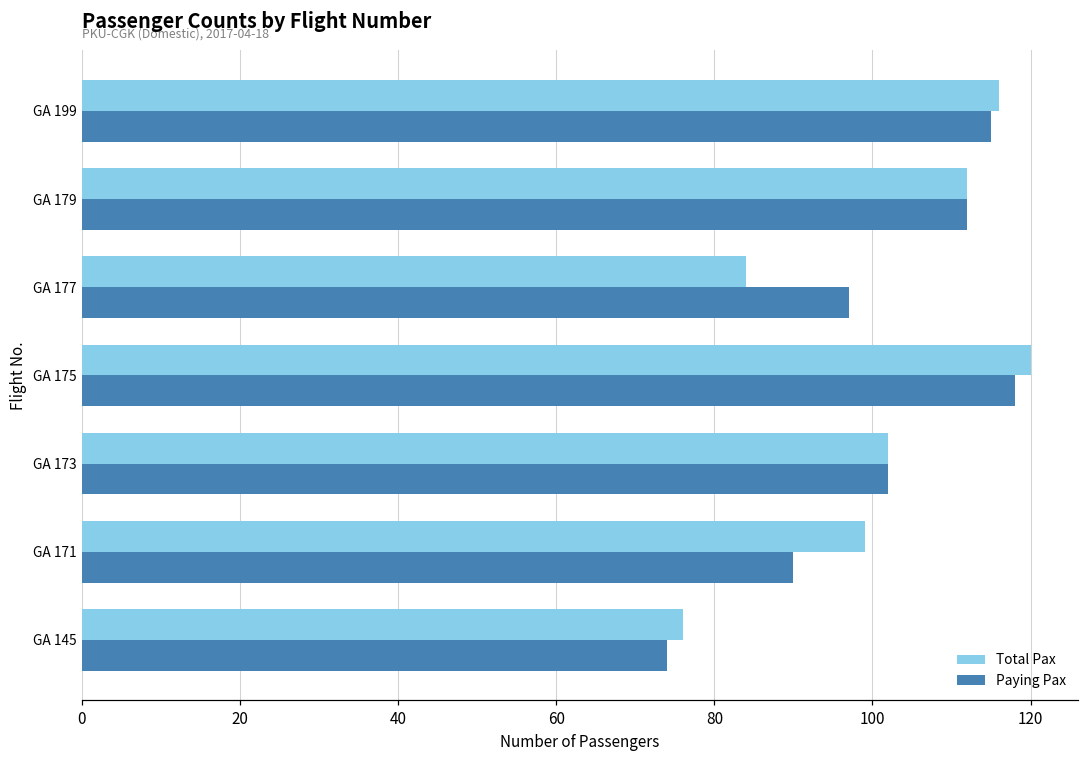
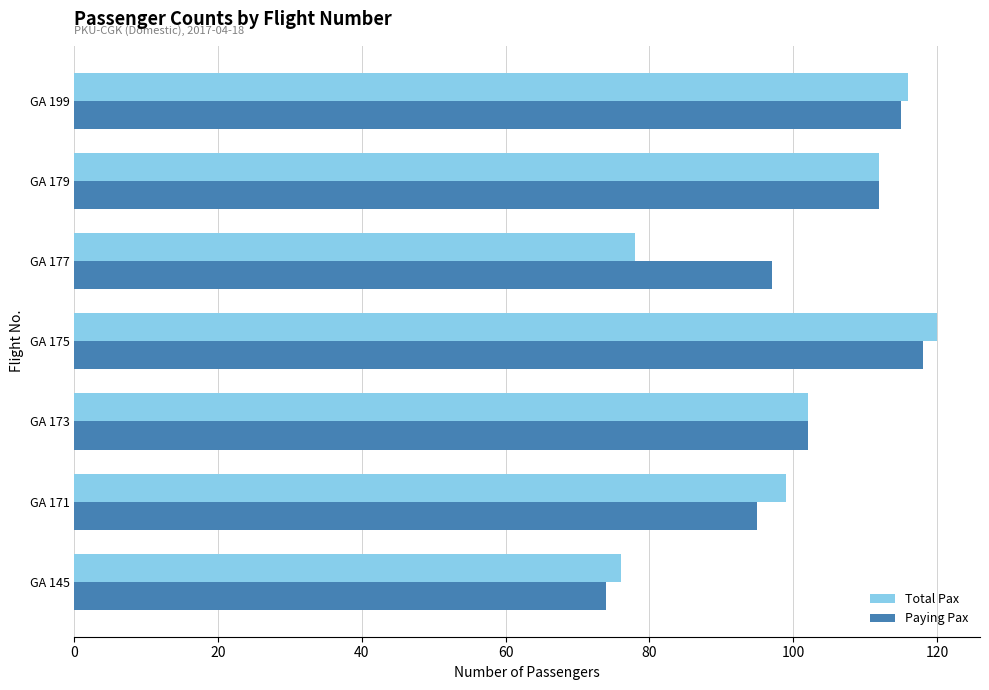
Total Pax, GA 177: 84 -> 78
Paying Pax, GA 171: 90 -> 95
